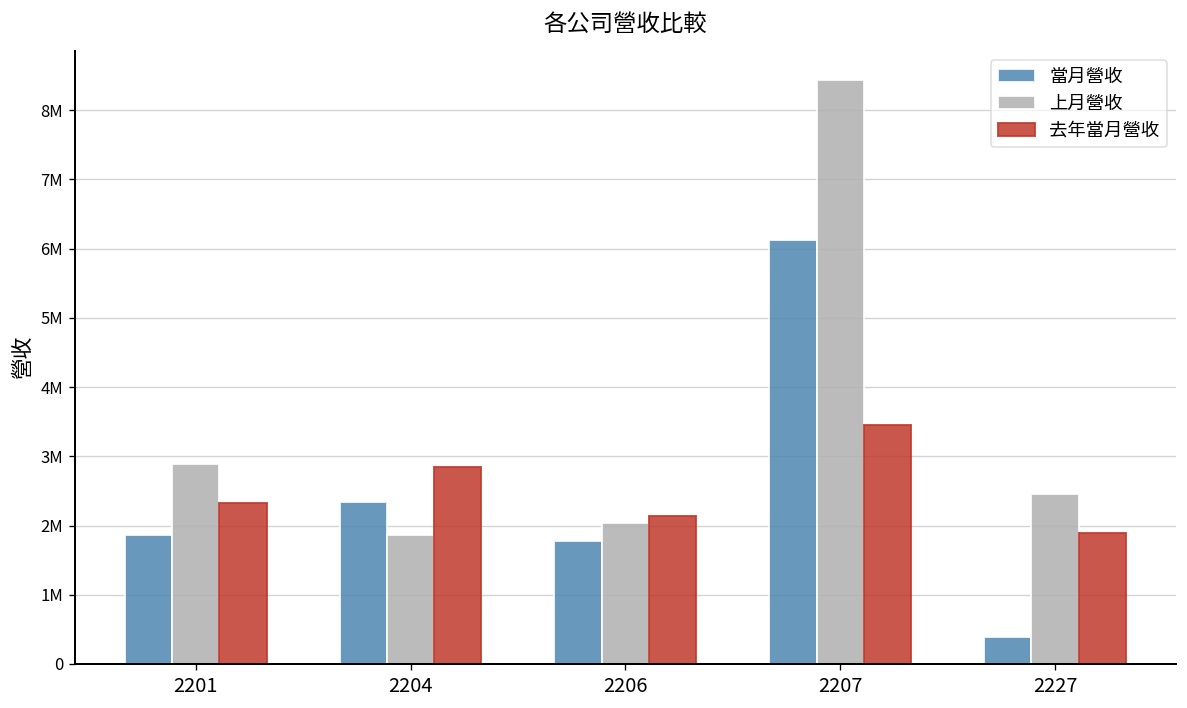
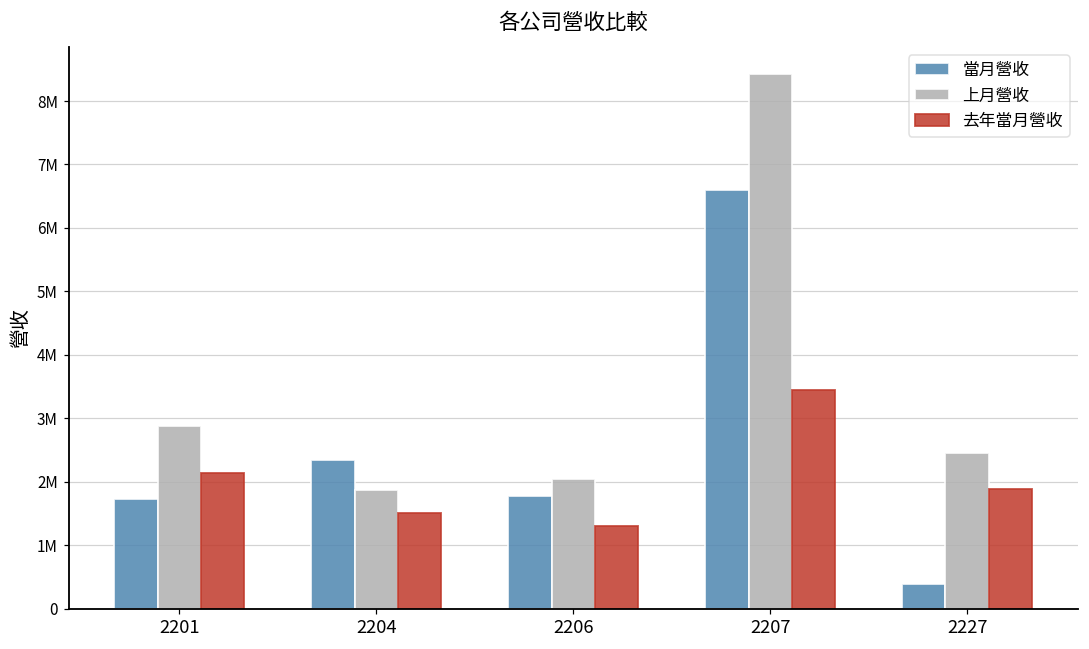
當月營收, 2201: 1900000 -> 1700000
去年當月營收, 2201: 2300000 -> 2100000
去年當月營收, 2204: 2800000 -> 1500000
去年當月營收, 2206: 2100000 -> 1300000
當月營收, 2207: 6100000 -> 6600000
